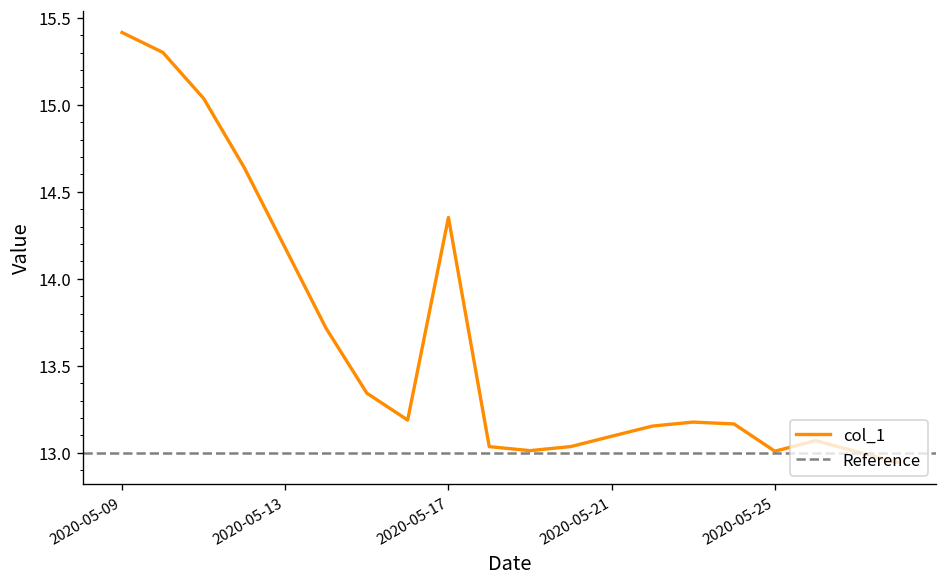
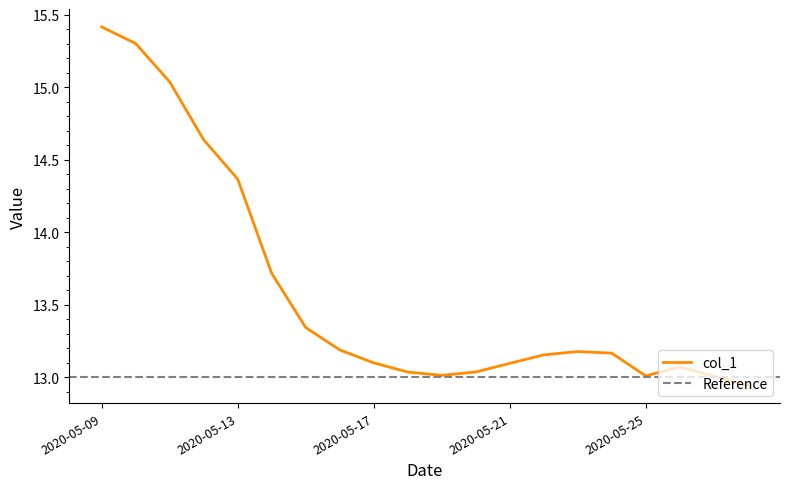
2020-05-13: 14.18 -> 14.37
2020-05-17: 14.35 -> 13.10
